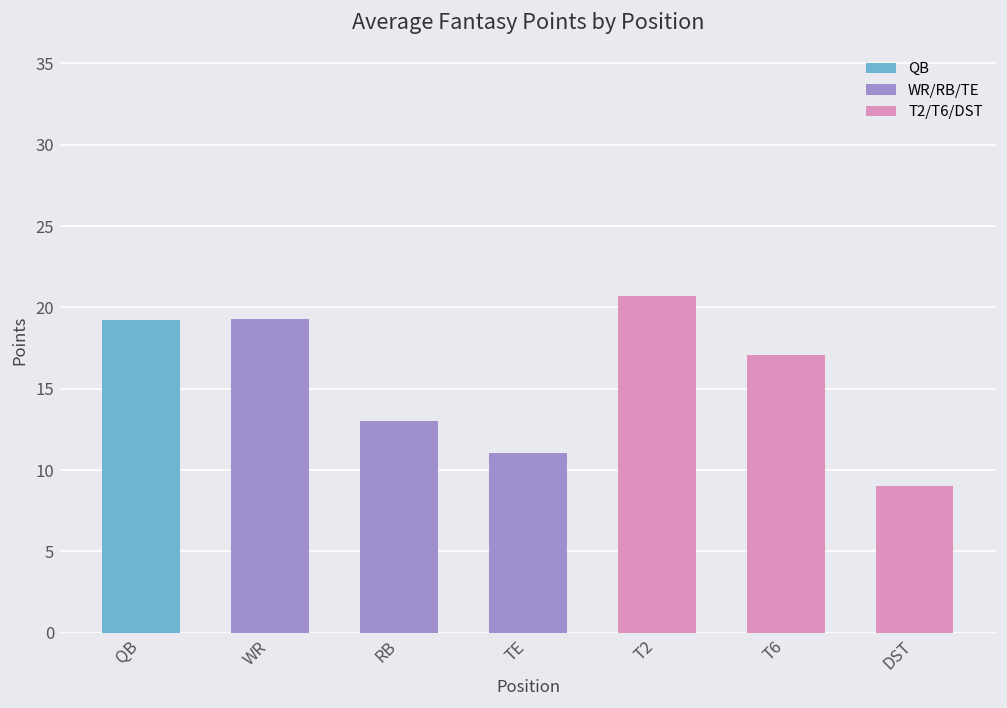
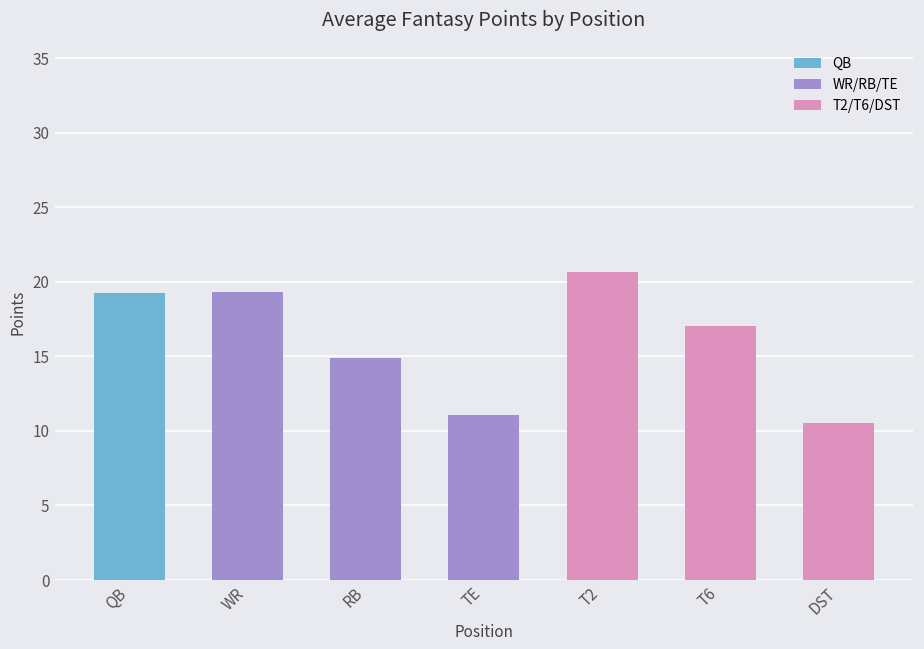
RB: 13.0 -> 14.9
DST: 9.0 -> 10.5
